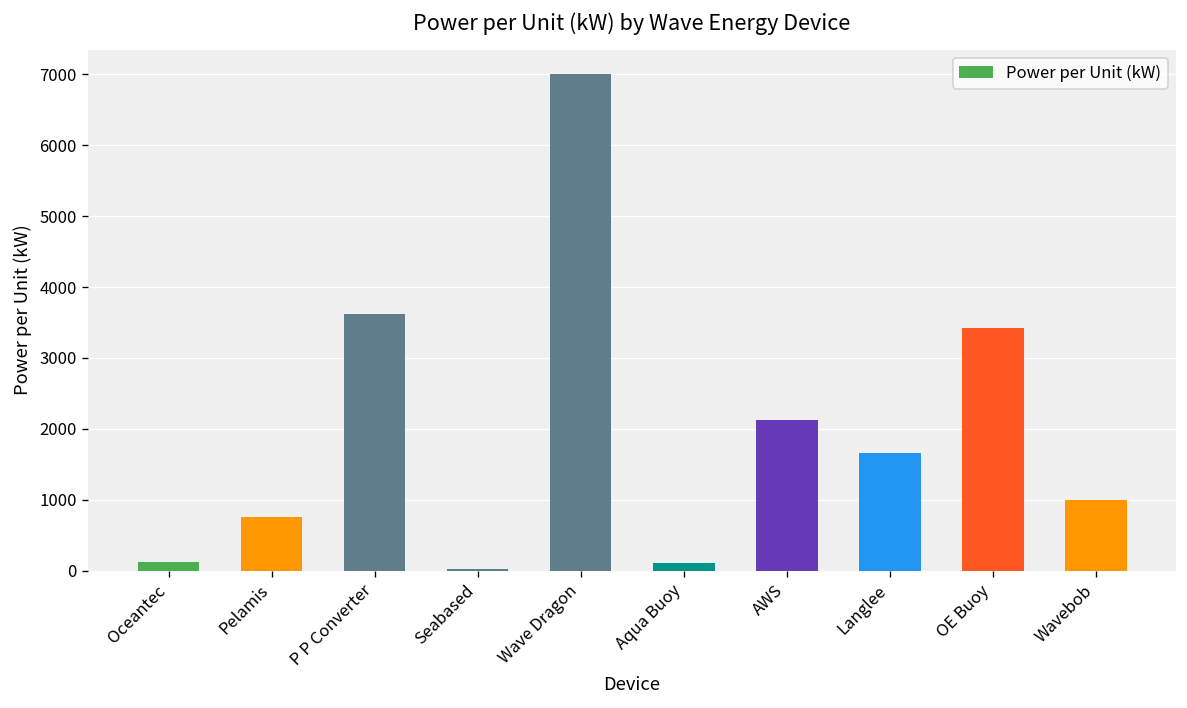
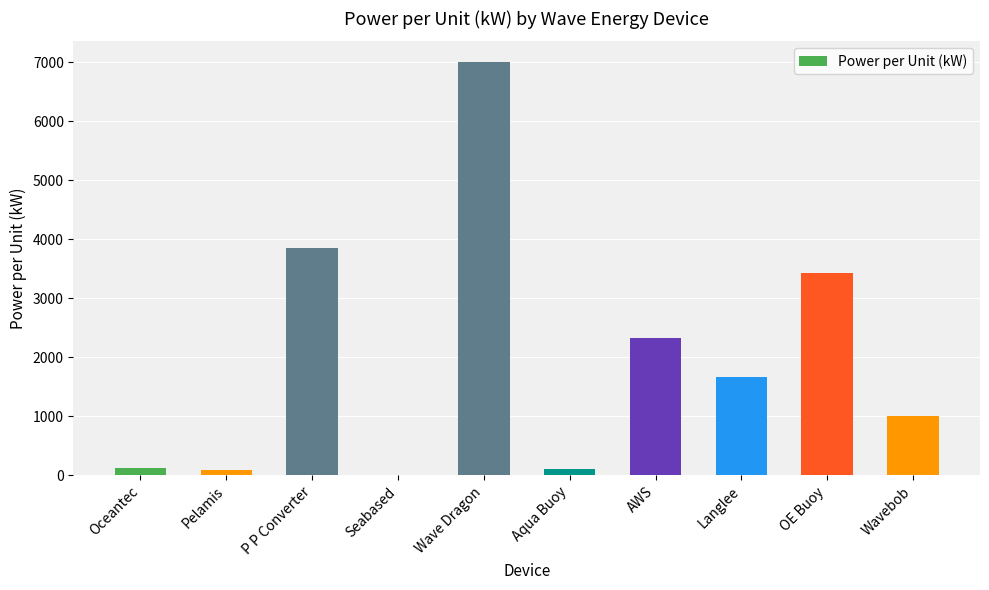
Pelamis: 800 -> 100
P P Converter: 3600 -> 3900
AWS: 2100 -> 2300
